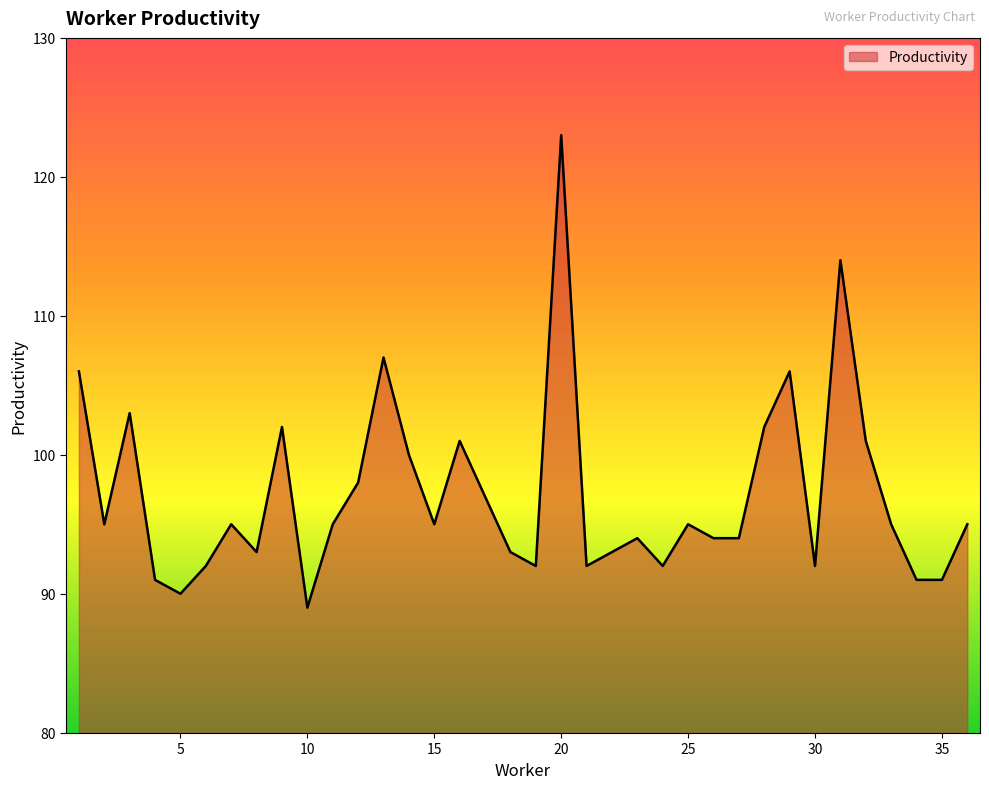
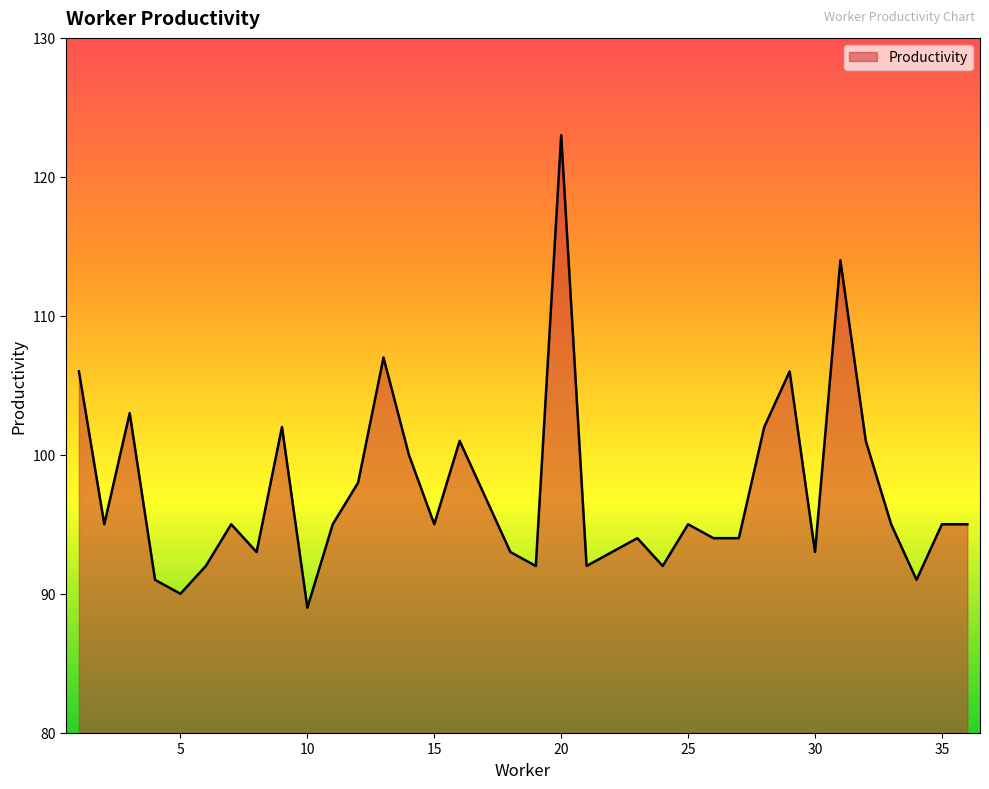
30: 92 -> 93
35: 91 -> 95
